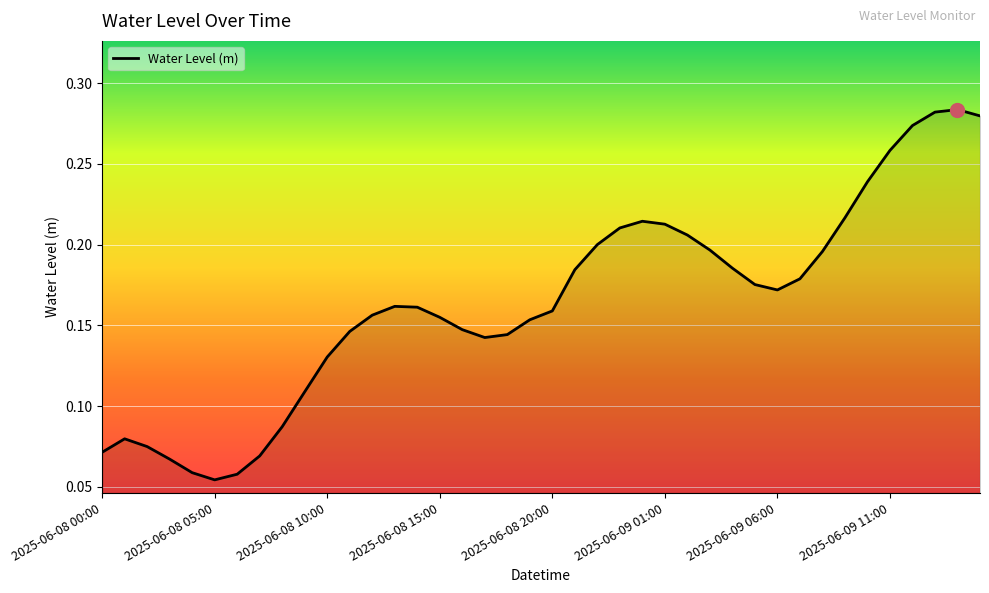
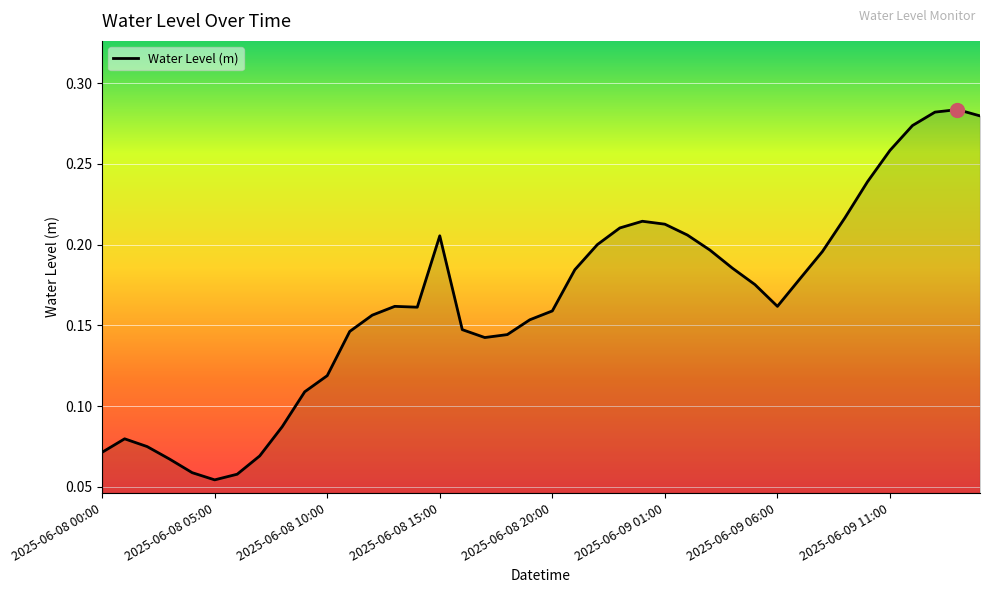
Water Level (m), 2025-06-08 10:00: 0.130 -> 0.119
Water Level (m), 2025-06-08 15:00: 0.155 -> 0.205
Water Level (m), 2025-06-09 06:00: 0.172 -> 0.162
